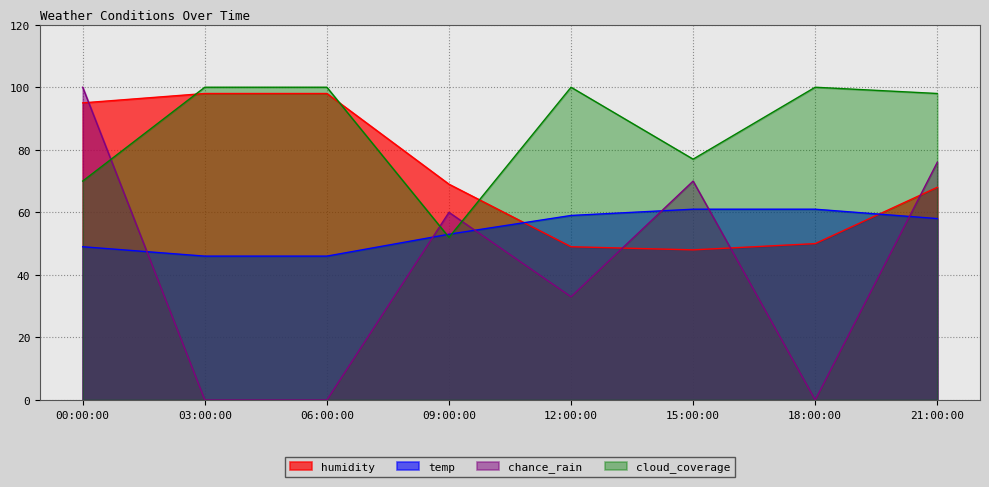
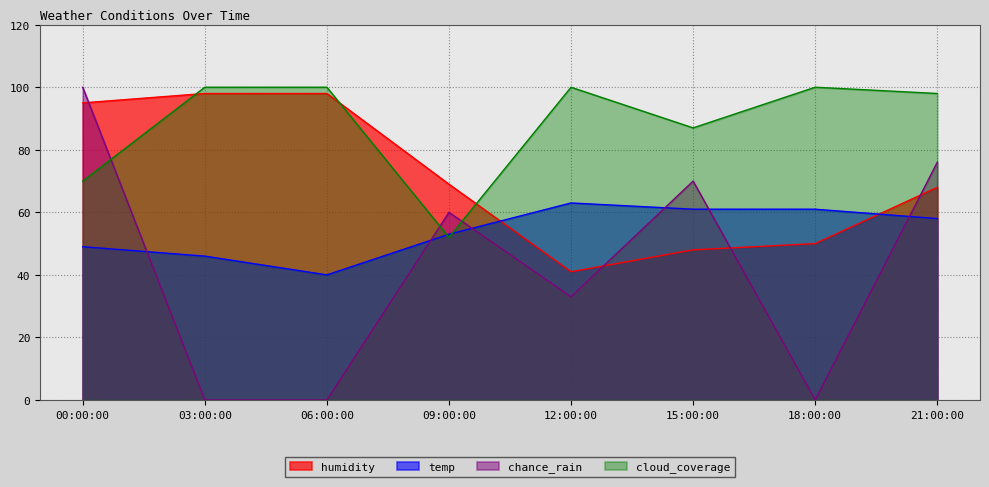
temp, 06:00:00: 46 -> 40
humidity, 12:00:00: 49 -> 41
temp, 12:00:00: 59 -> 63
cloud_coverage, 15:00:00: 77 -> 87
